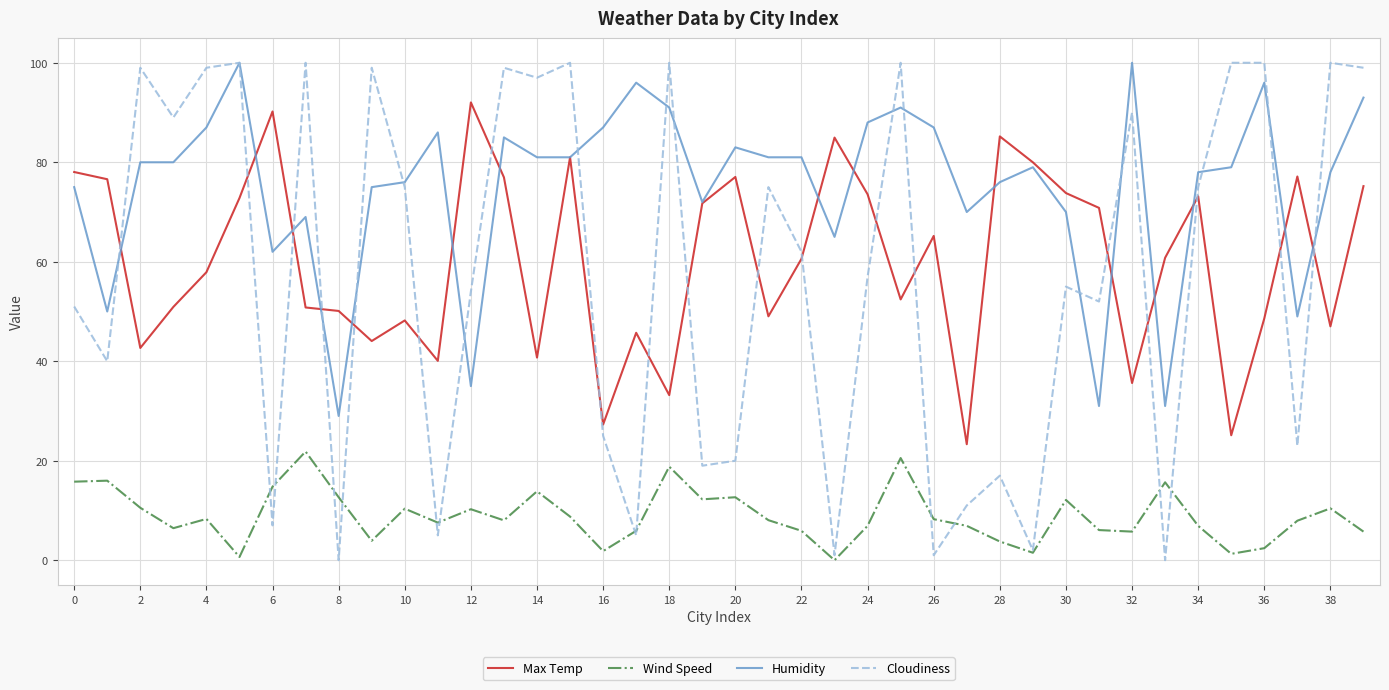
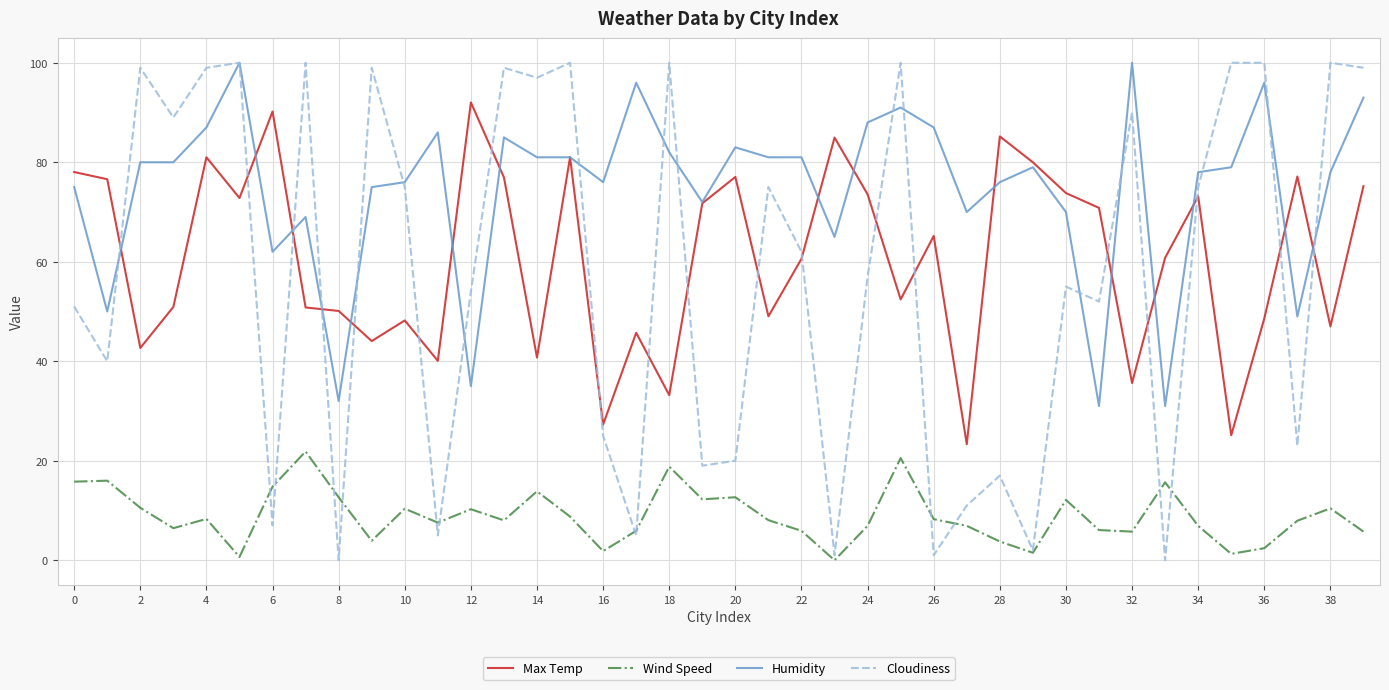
Max Temp, 4: 58 -> 81
Humidity, 8: 29 -> 32
Humidity, 16: 87 -> 76
Humidity, 18: 91 -> 82
